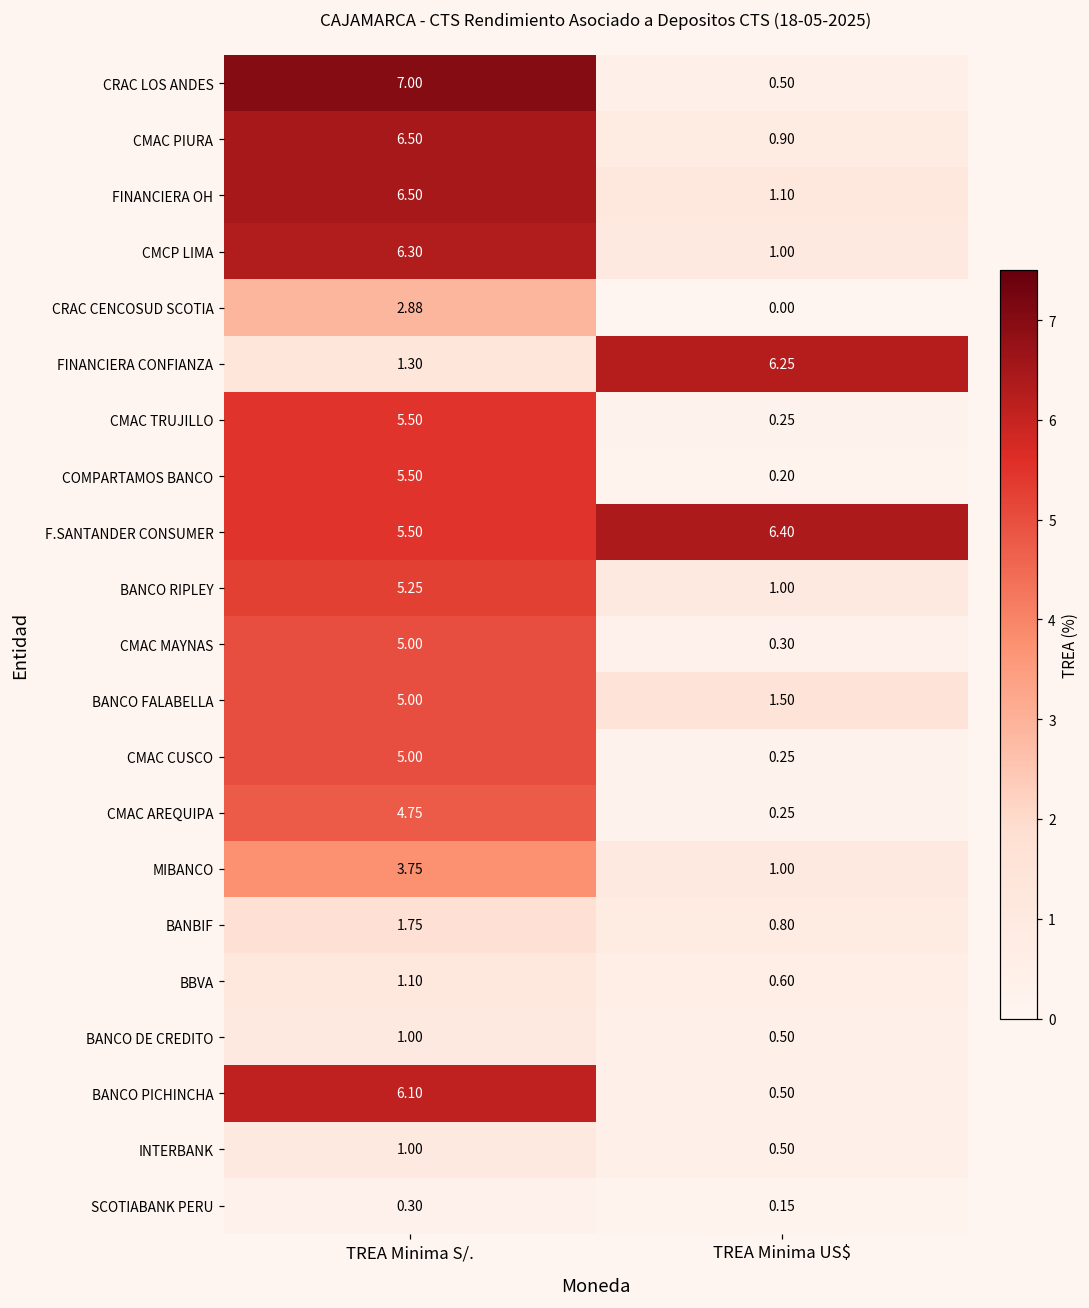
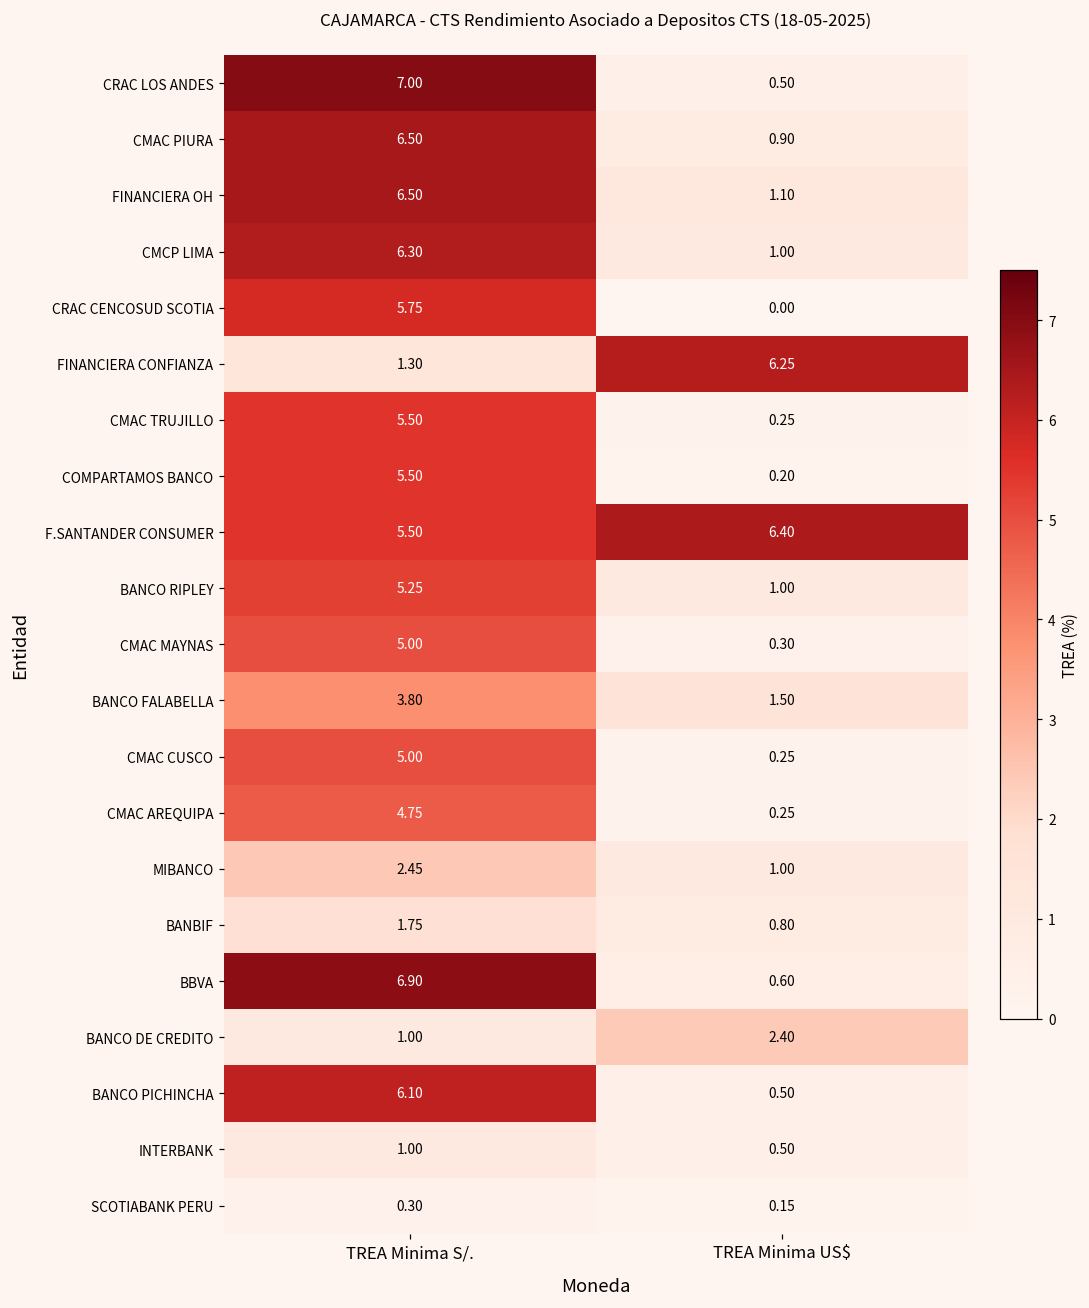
CRAC CENCOSUD SCOTIA, TREA Minima S/.: 2.88 -> 5.75
BANCO FALABELLA, TREA Minima S/.: 5.00 -> 3.80
MIBANCO, TREA Minima S/.: 3.75 -> 2.45
BBVA, TREA Minima S/.: 1.10 -> 6.90
BANCO DE CREDITO, TREA Minima US$: 0.50 -> 2.40
